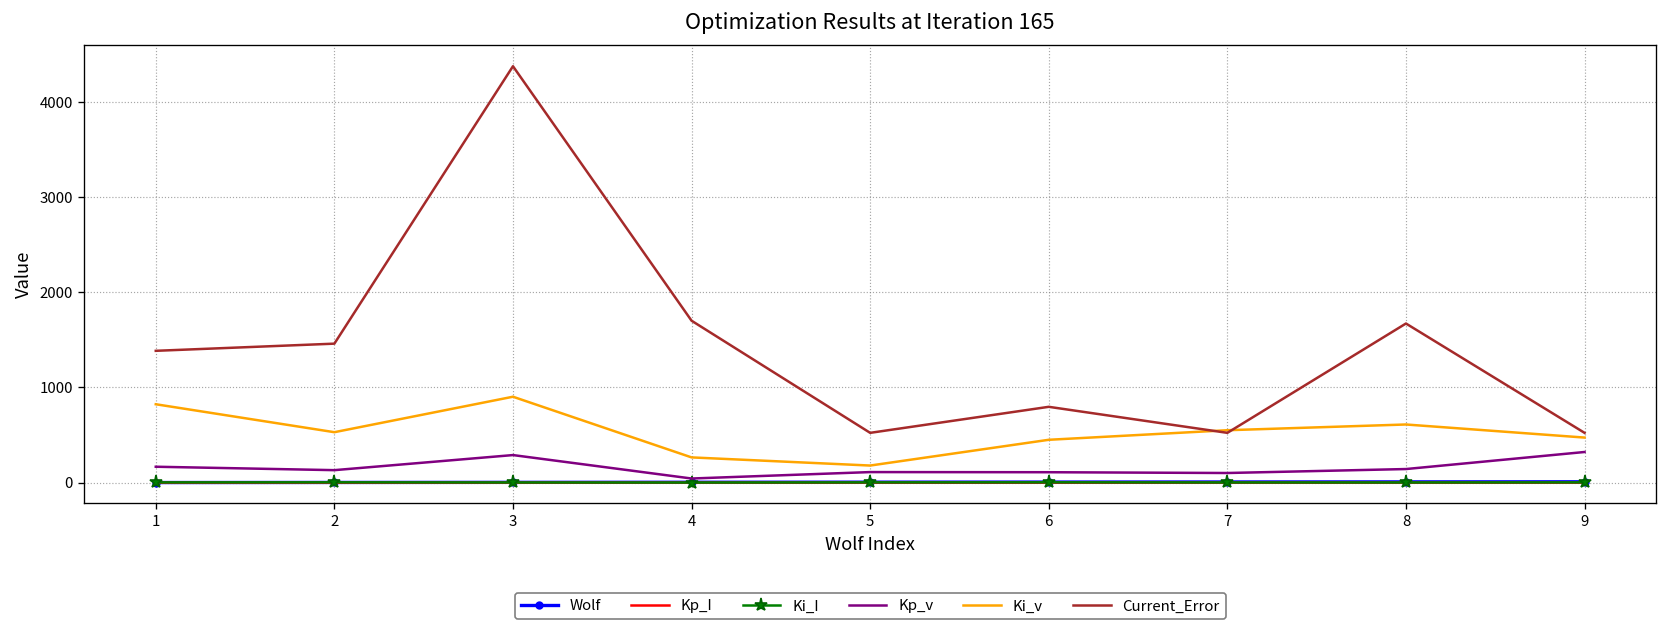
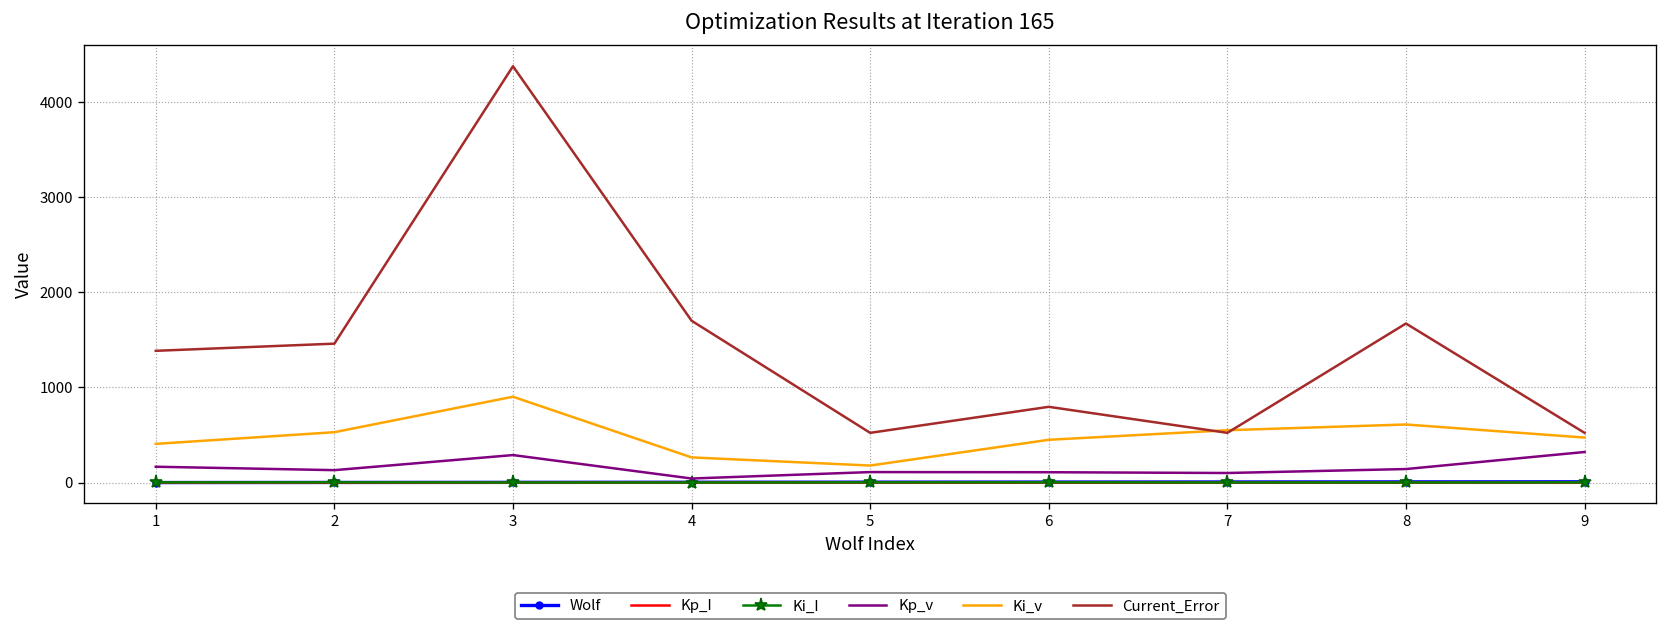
Ki_v, 1: 800 -> 400
